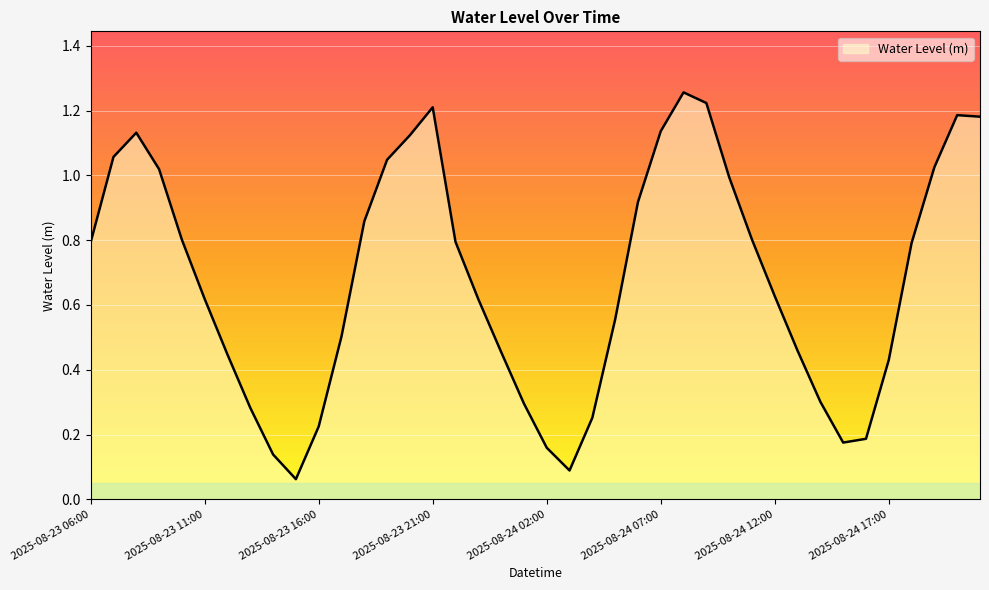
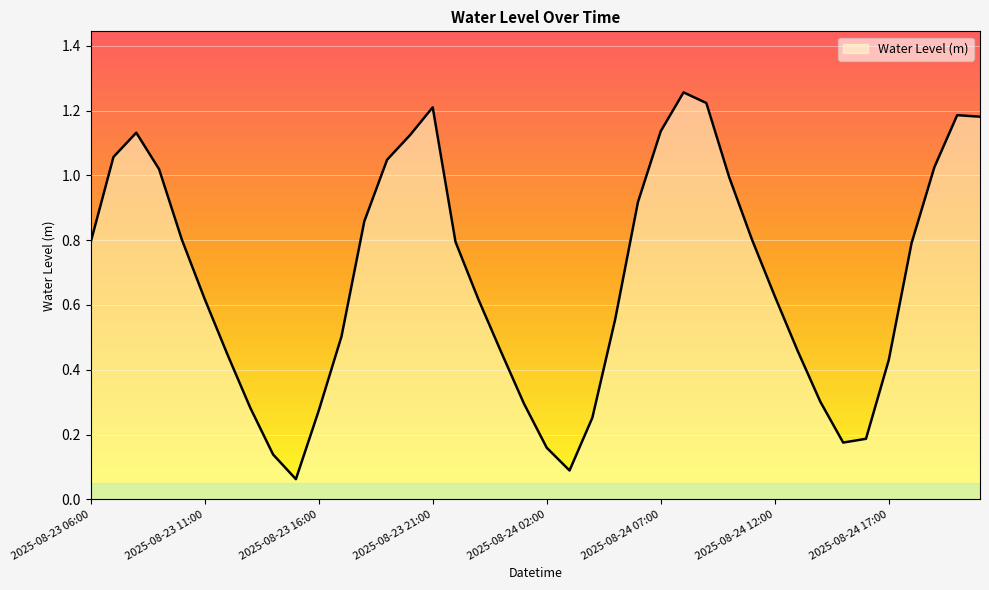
2025-08-23 16:00: 0.22 -> 0.27
